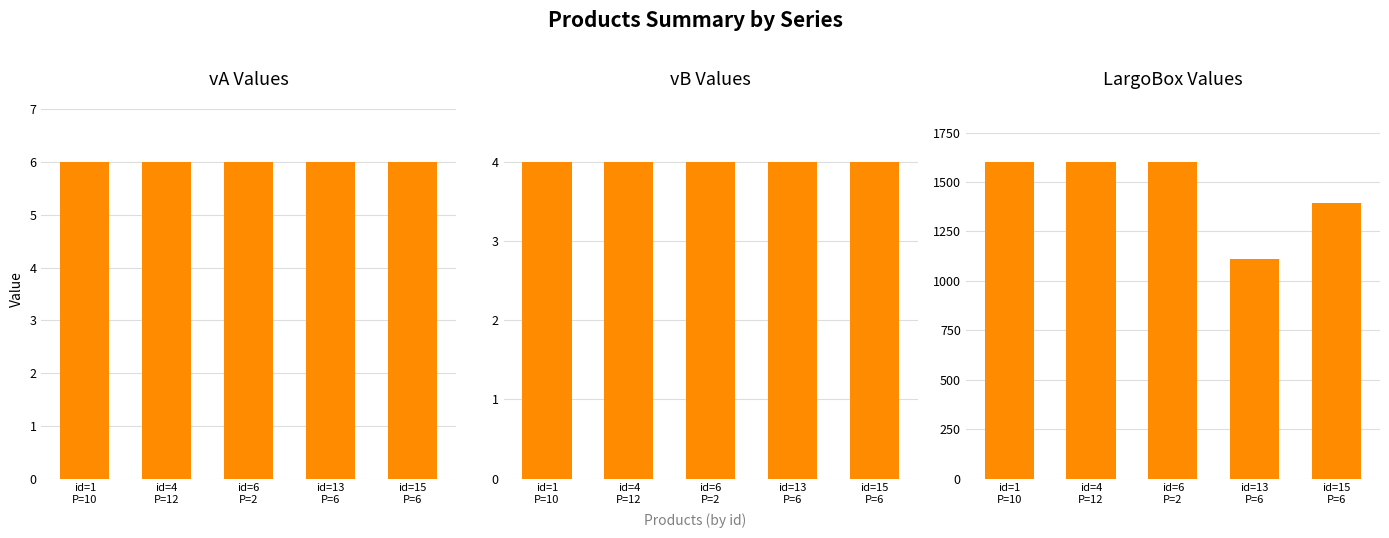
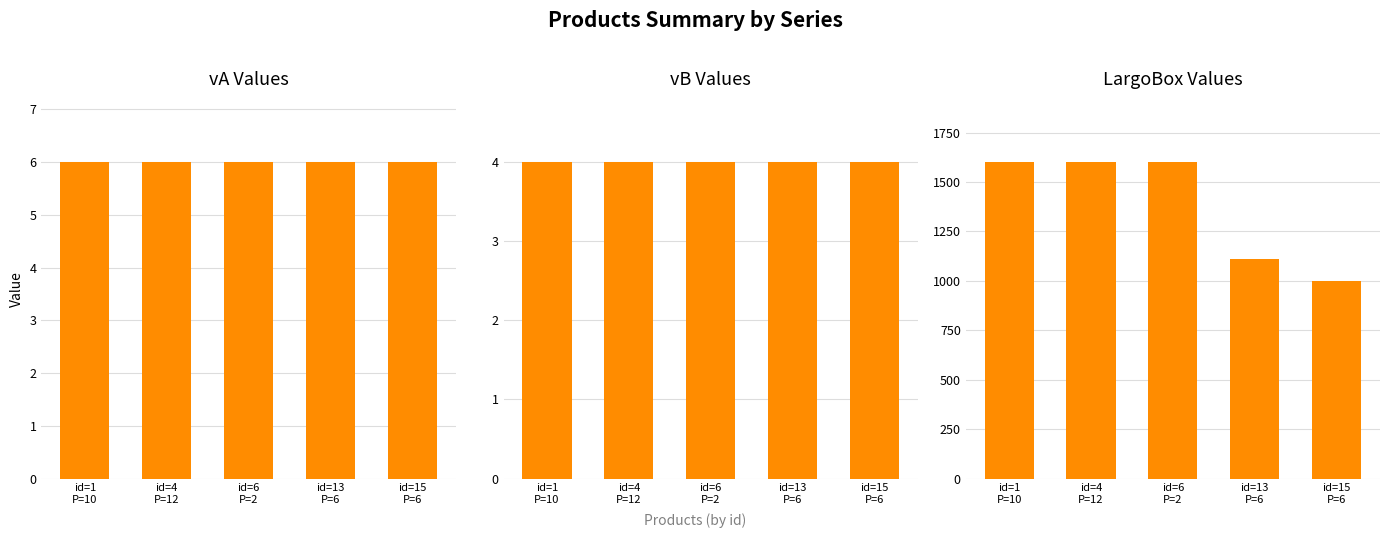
LargoBox Values, id=15 P=6: 1400 -> 1000
